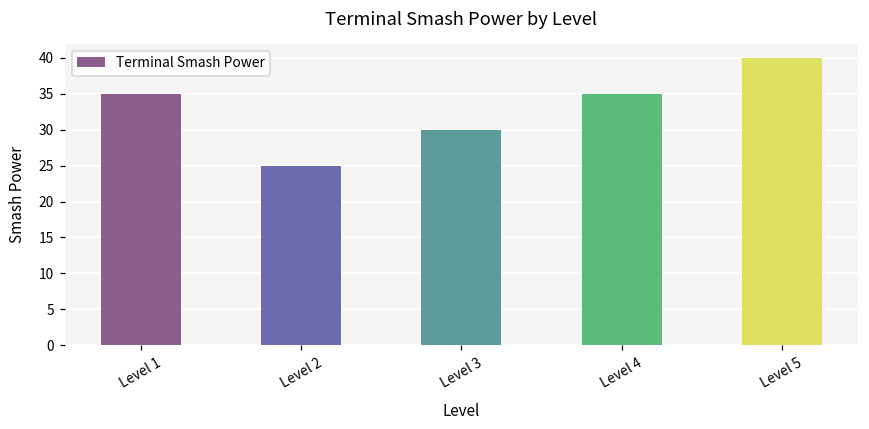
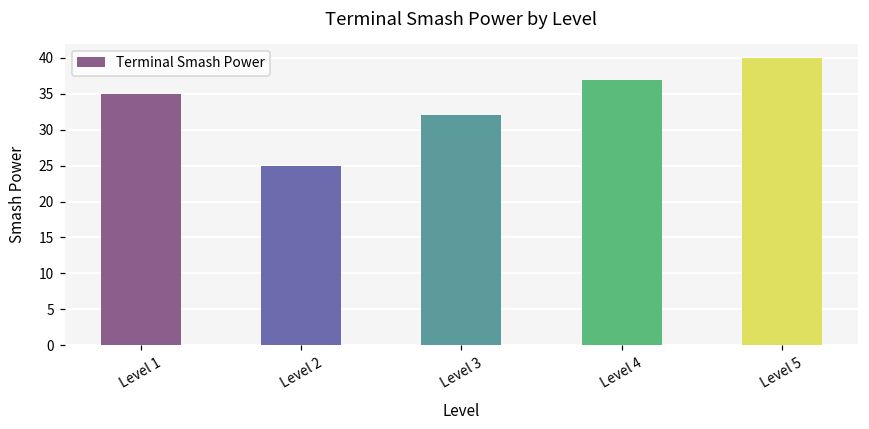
Level 3: 30 -> 32
Level 4: 35 -> 37
